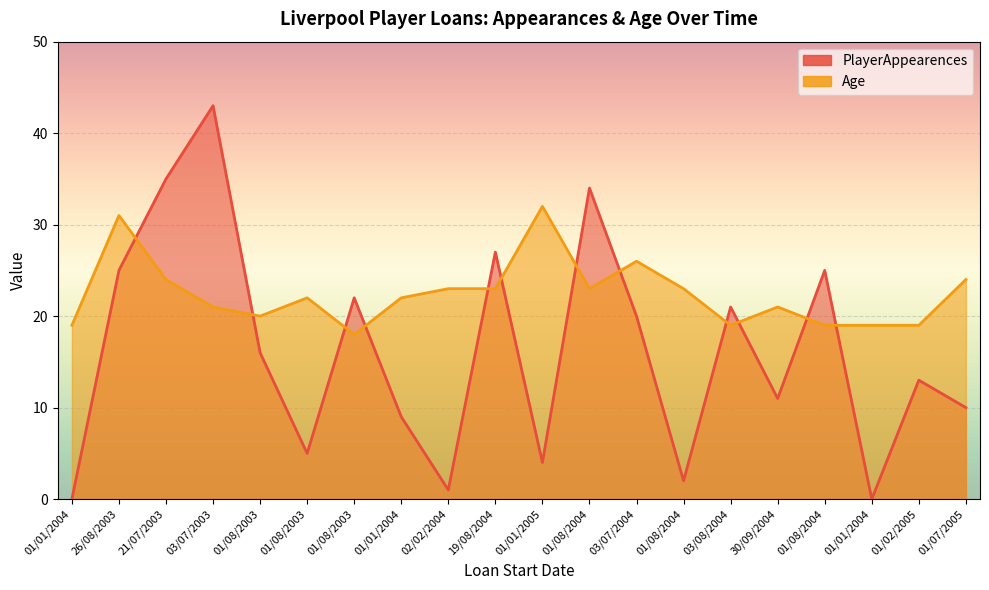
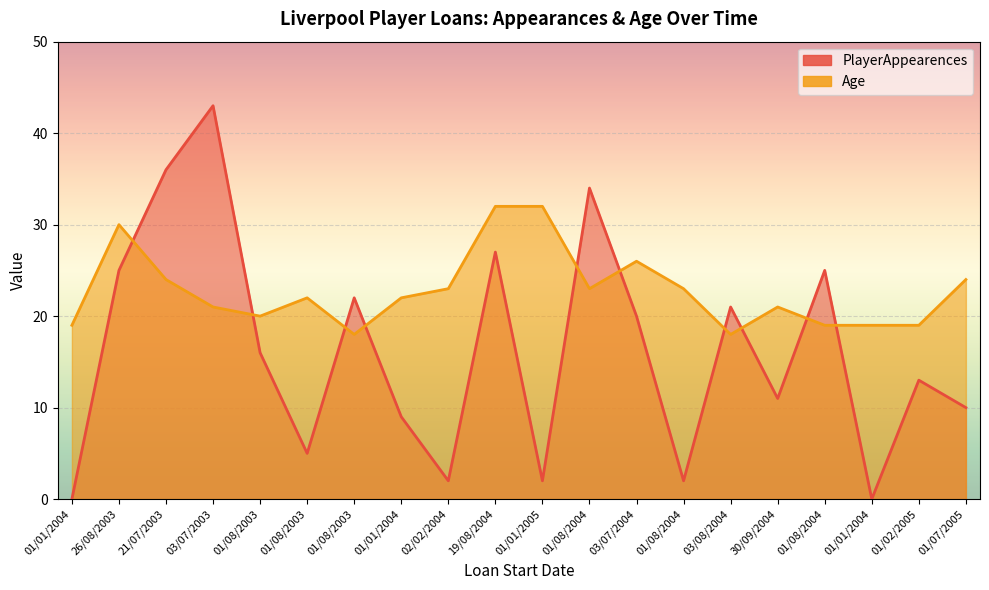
Age, 26/08/2003: 31 -> 30
PlayerAppearences, 21/07/2003: 35 -> 36
PlayerAppearences, 02/02/2004: 1 -> 2
Age, 19/08/2004: 23 -> 32
PlayerAppearences, 01/01/2005: 4 -> 2
Age, 03/08/2004: 19 -> 18
